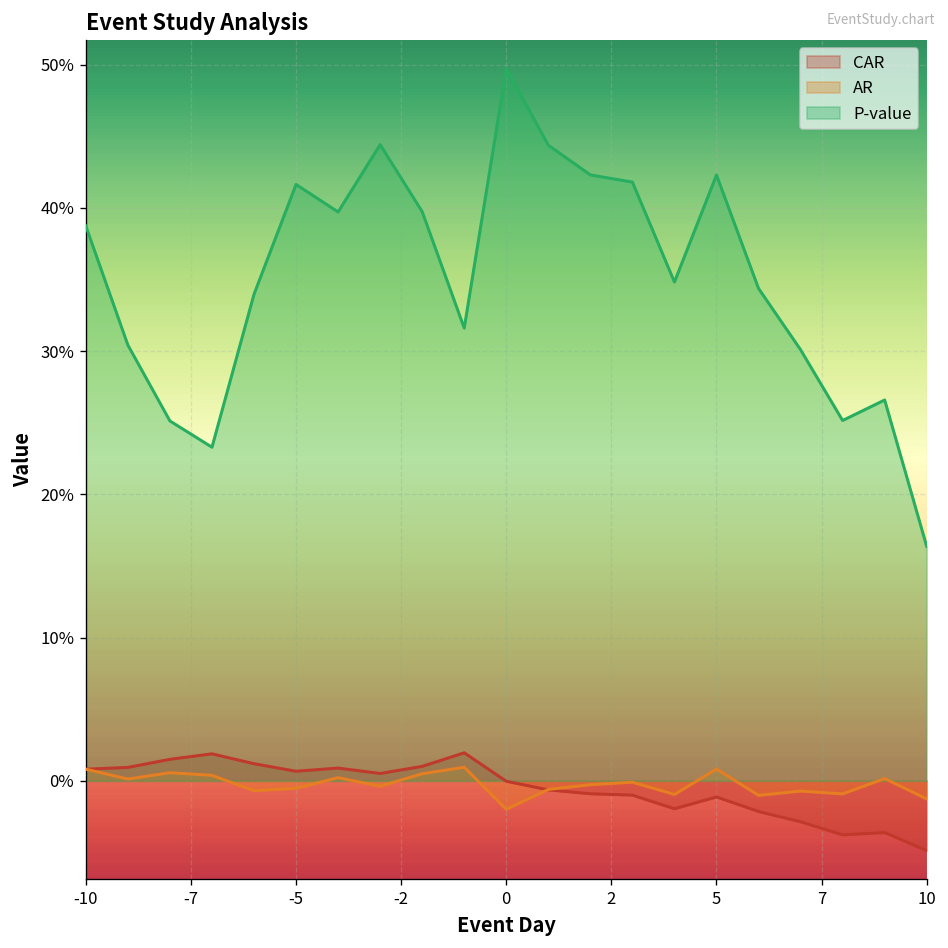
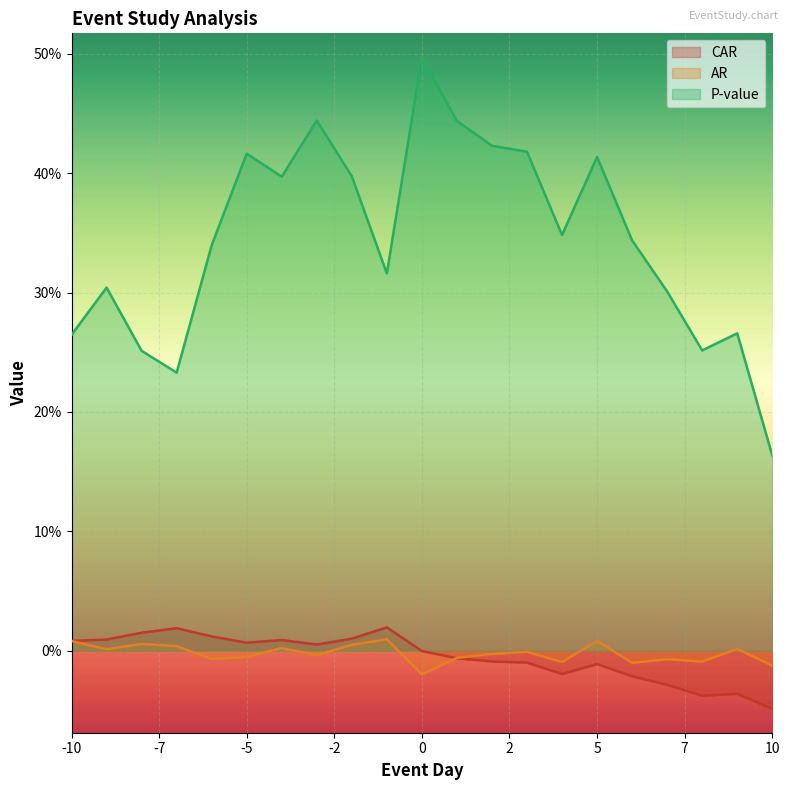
P-value, -10: 38.7% -> 26.5%
P-value, 5: 42.3% -> 41.4%
